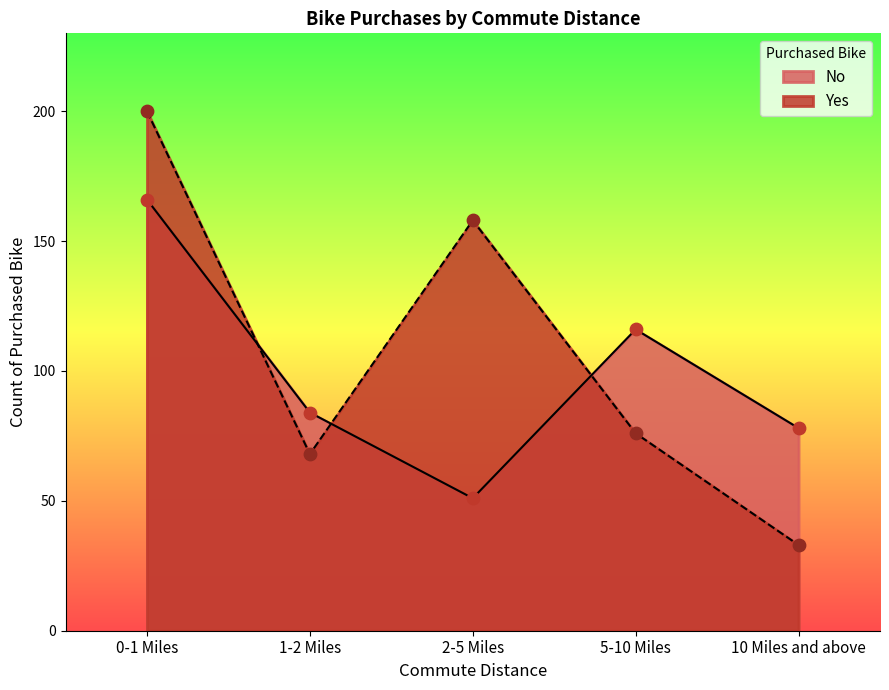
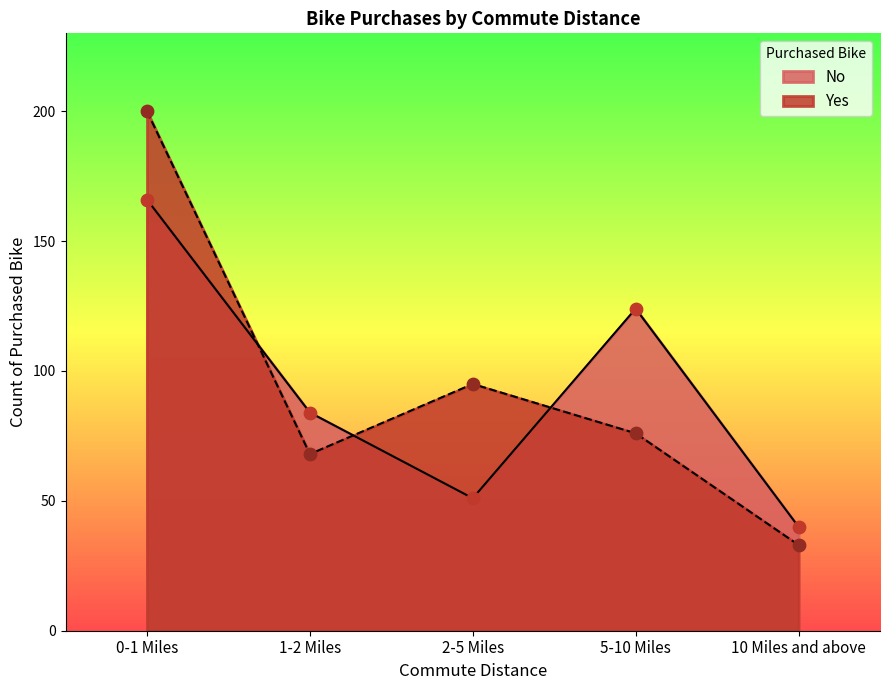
Yes, 2-5 Miles: 158 -> 95
No, 5-10 Miles: 116 -> 124
No, 10 Miles and above: 78 -> 40
